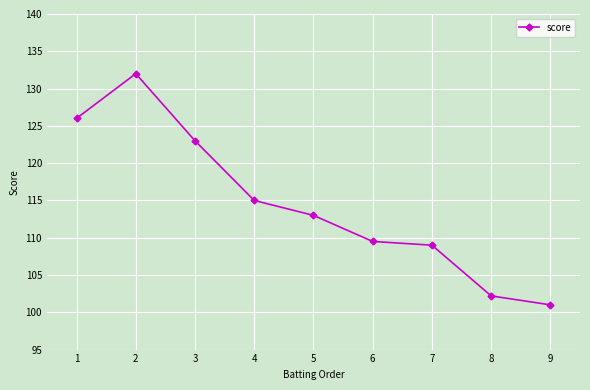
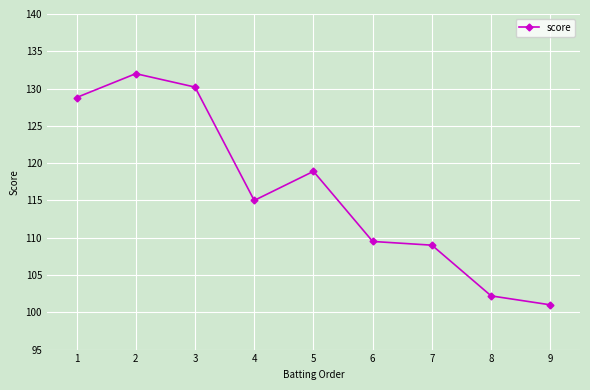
1: 126 -> 129
3: 123 -> 130
5: 113 -> 119
